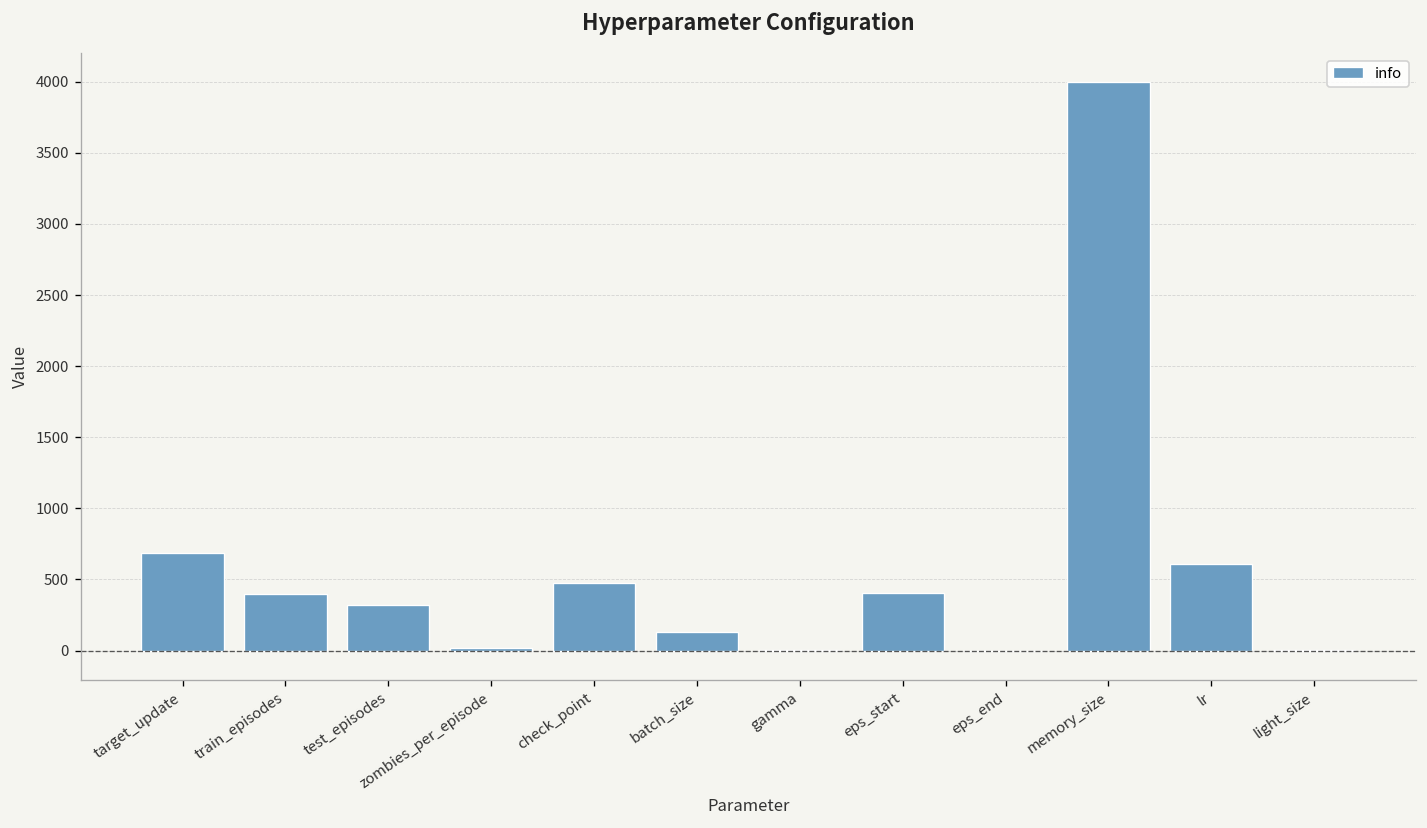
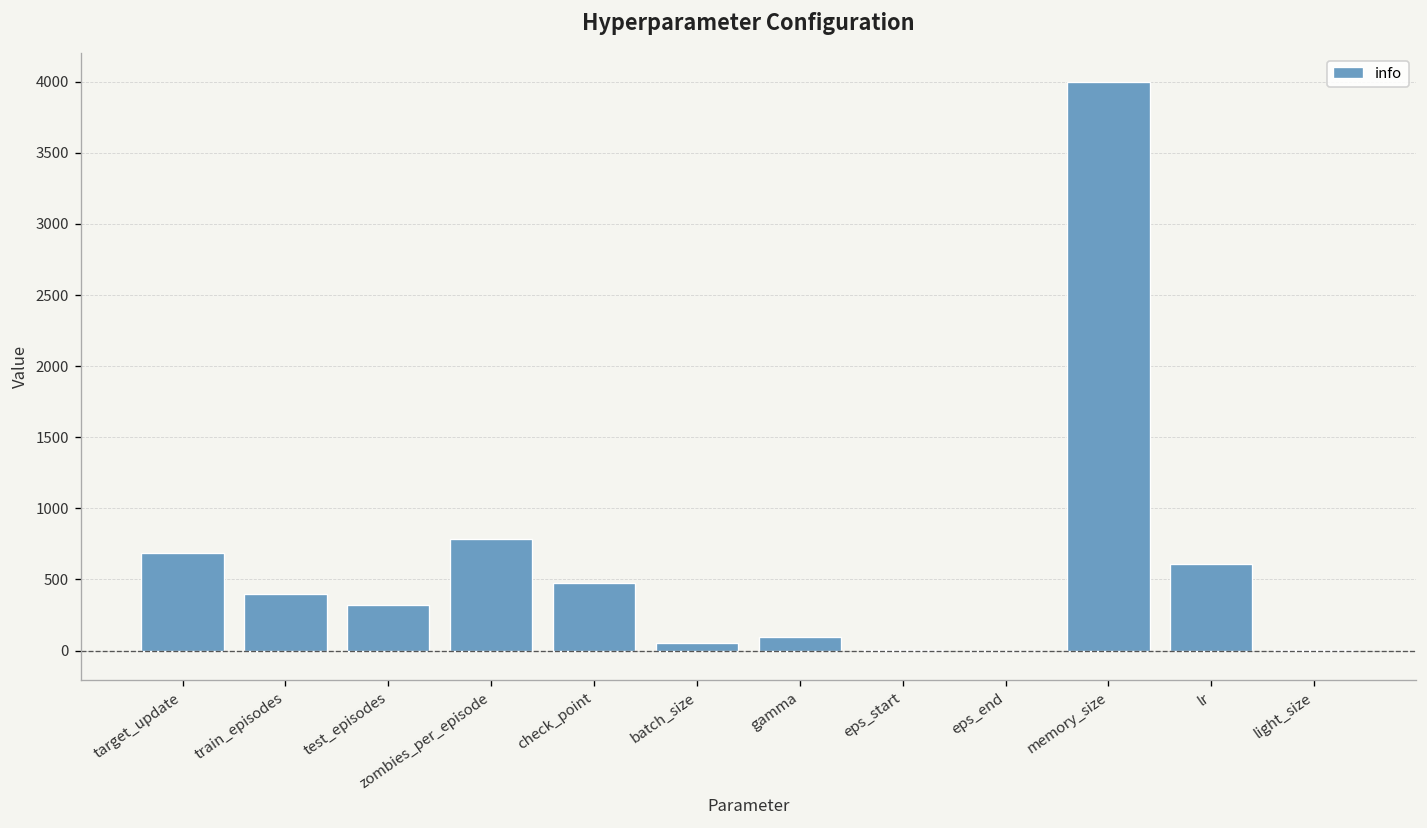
zombies_per_episode: 20 -> 790
batch_size: 130 -> 50
gamma: 0 -> 100
eps_start: 400 -> 0
